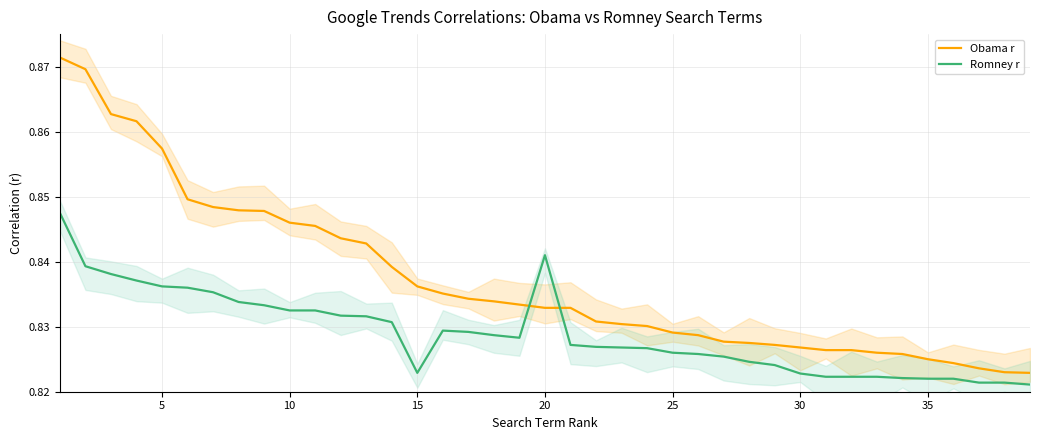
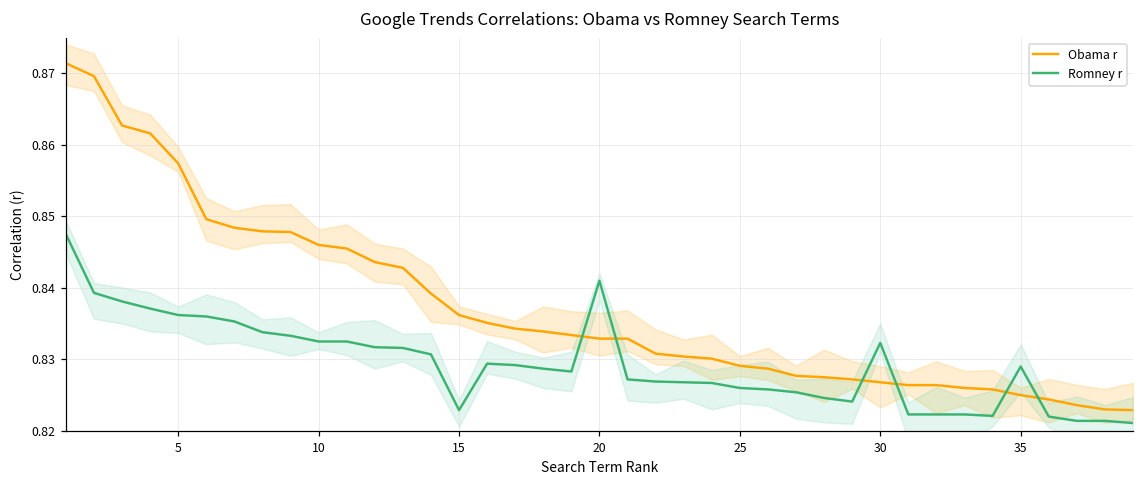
Romney r, 30: 0.823 -> 0.832
Romney r, 35: 0.822 -> 0.829
